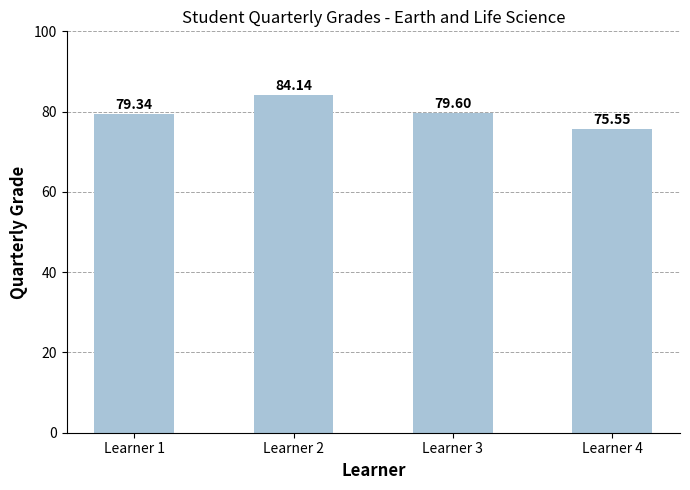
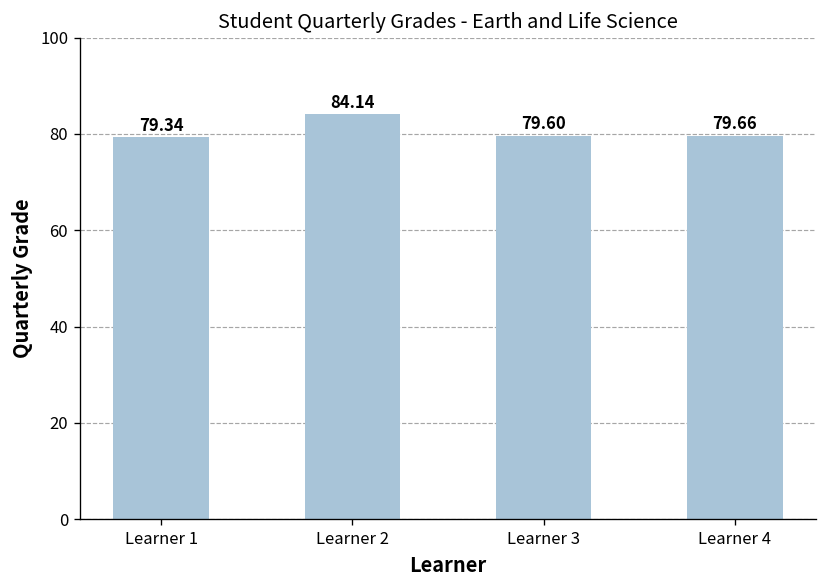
Learner 4: 75.55 -> 79.66
